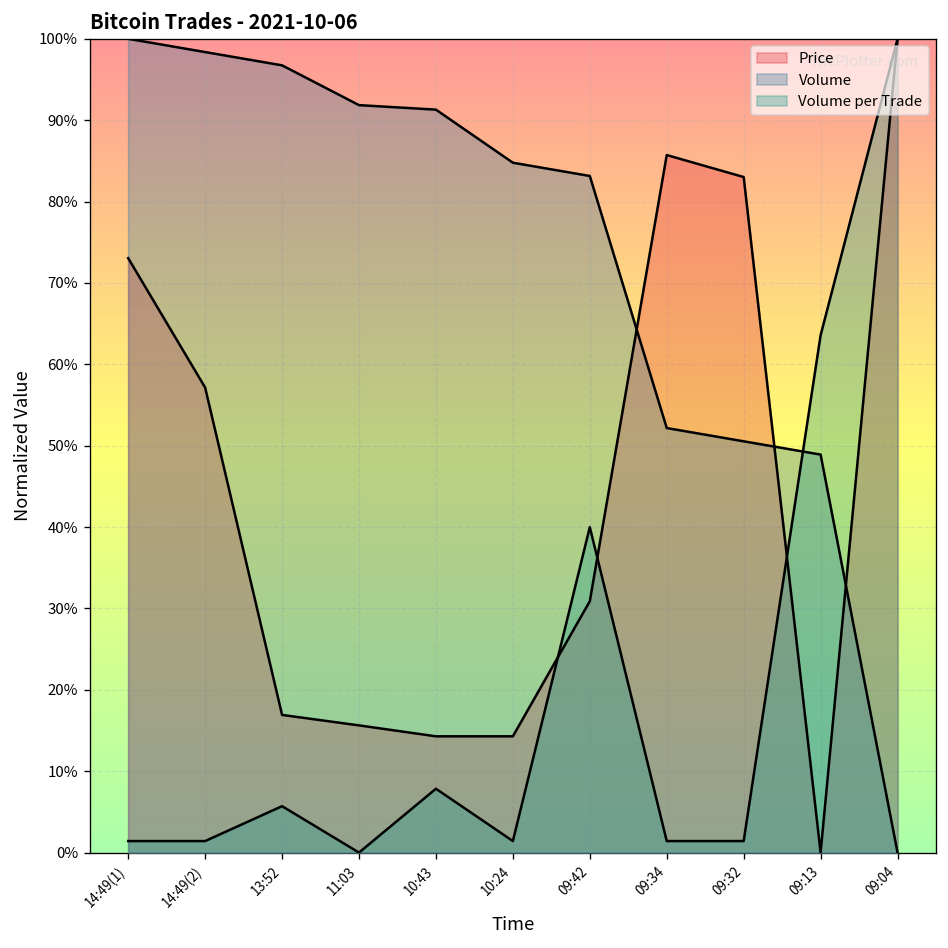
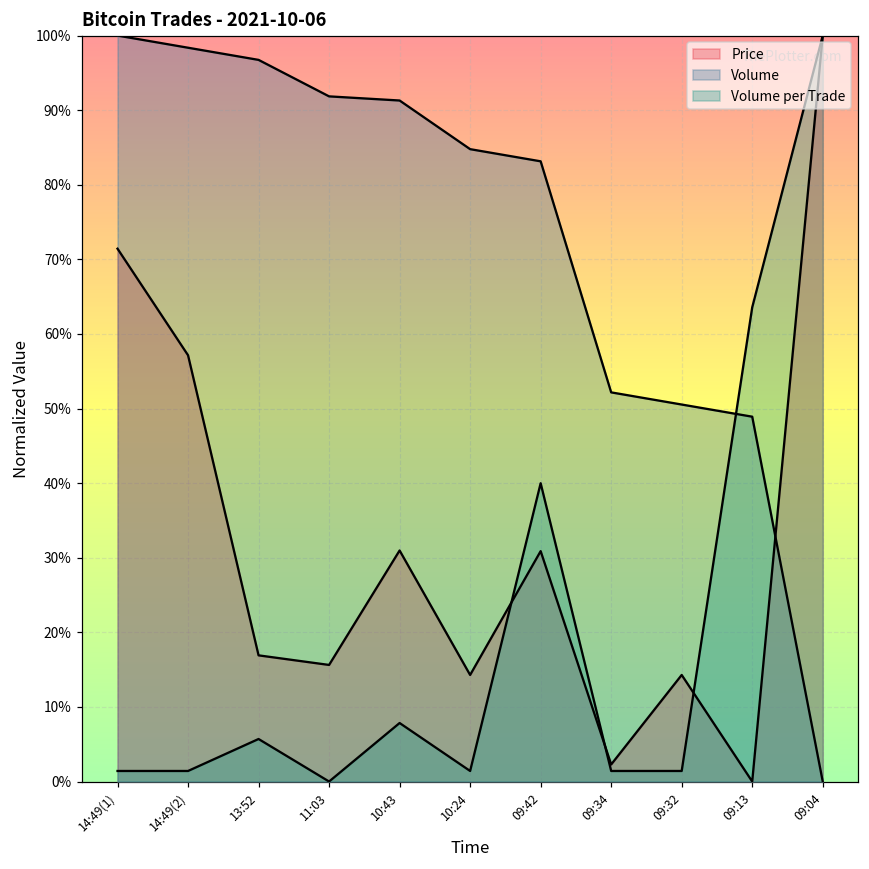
Price, 14:49(1): 73% -> 71%
Price, 10:43: 14% -> 31%
Price, 09:34: 86% -> 2%
Price, 09:32: 83% -> 14%
